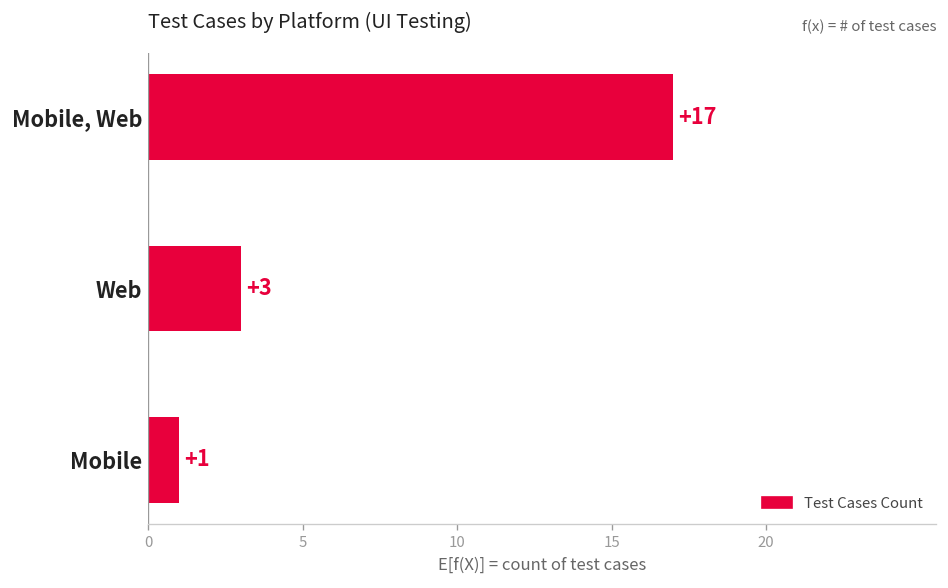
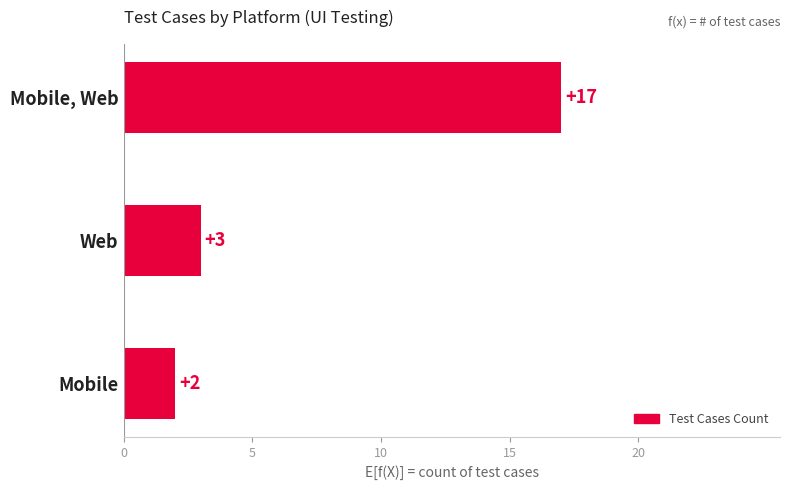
Mobile: +1 -> +2
